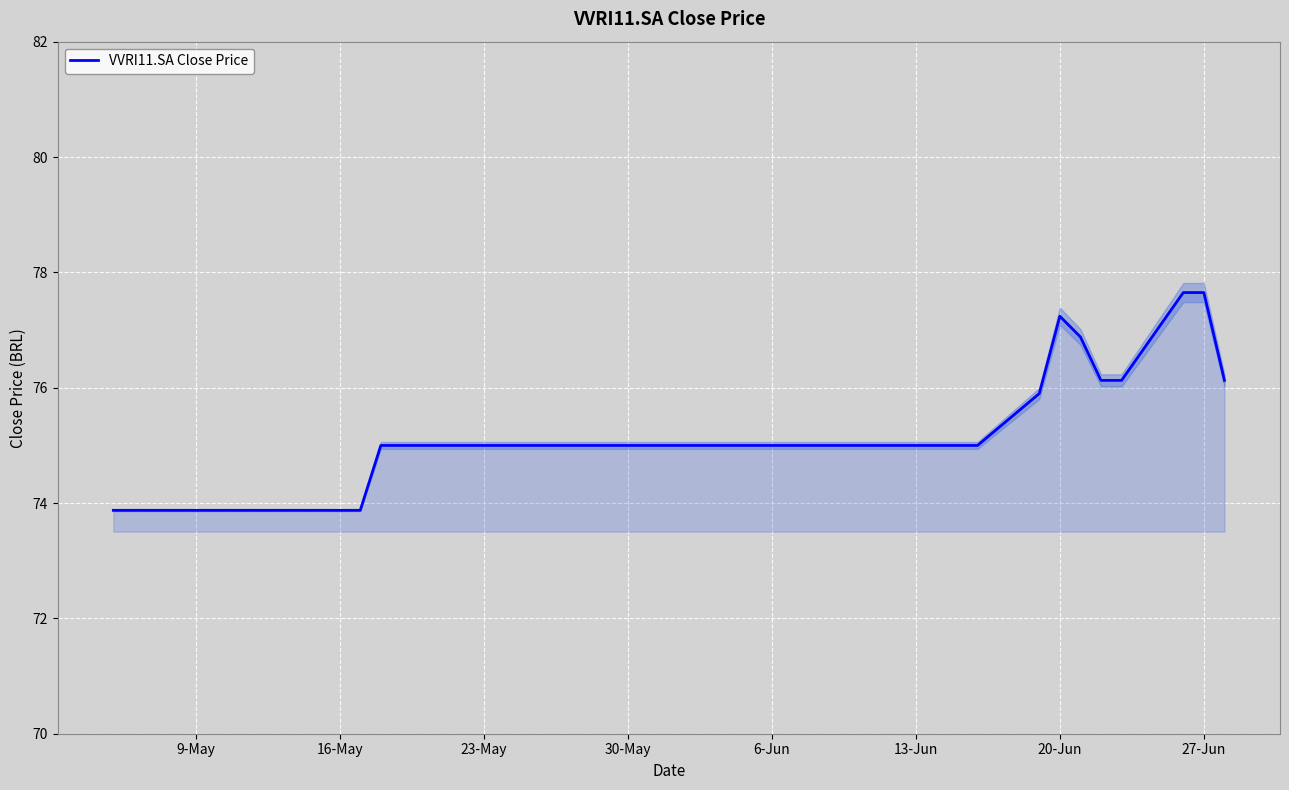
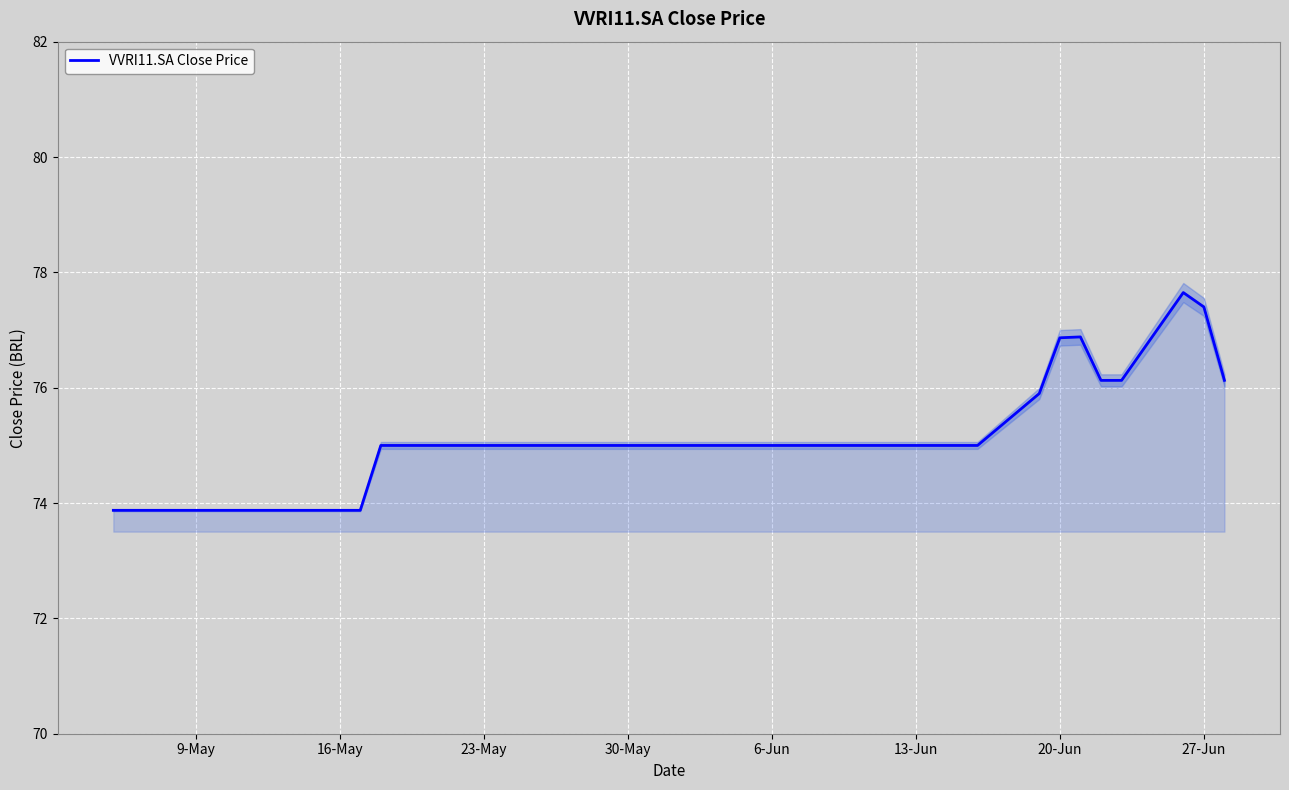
VVRI11.SA Close Price, 20-Jun: 77.2 -> 76.9
VVRI11.SA Close Price, 27-Jun: 77.6 -> 77.4
